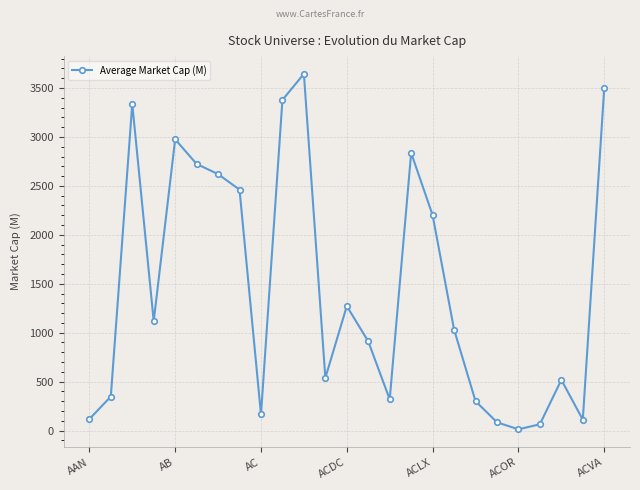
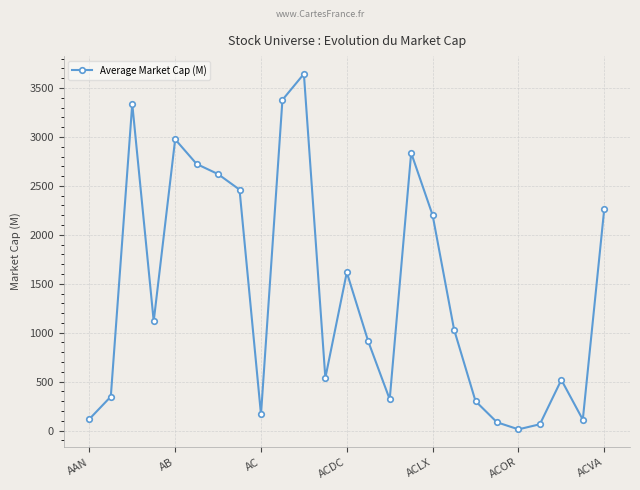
ACDC: 1300 -> 1600
ACVA: 3500 -> 2300
